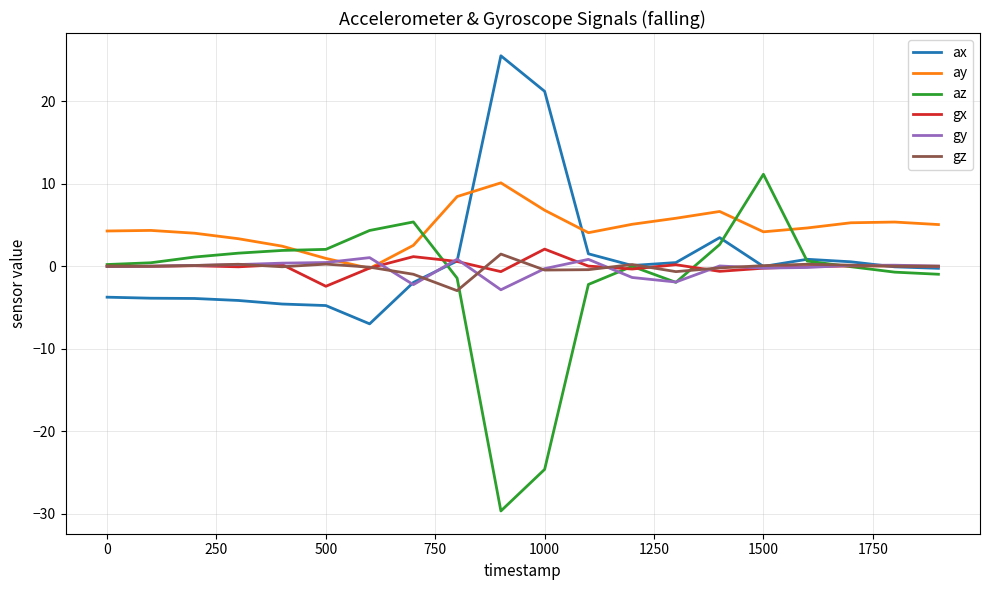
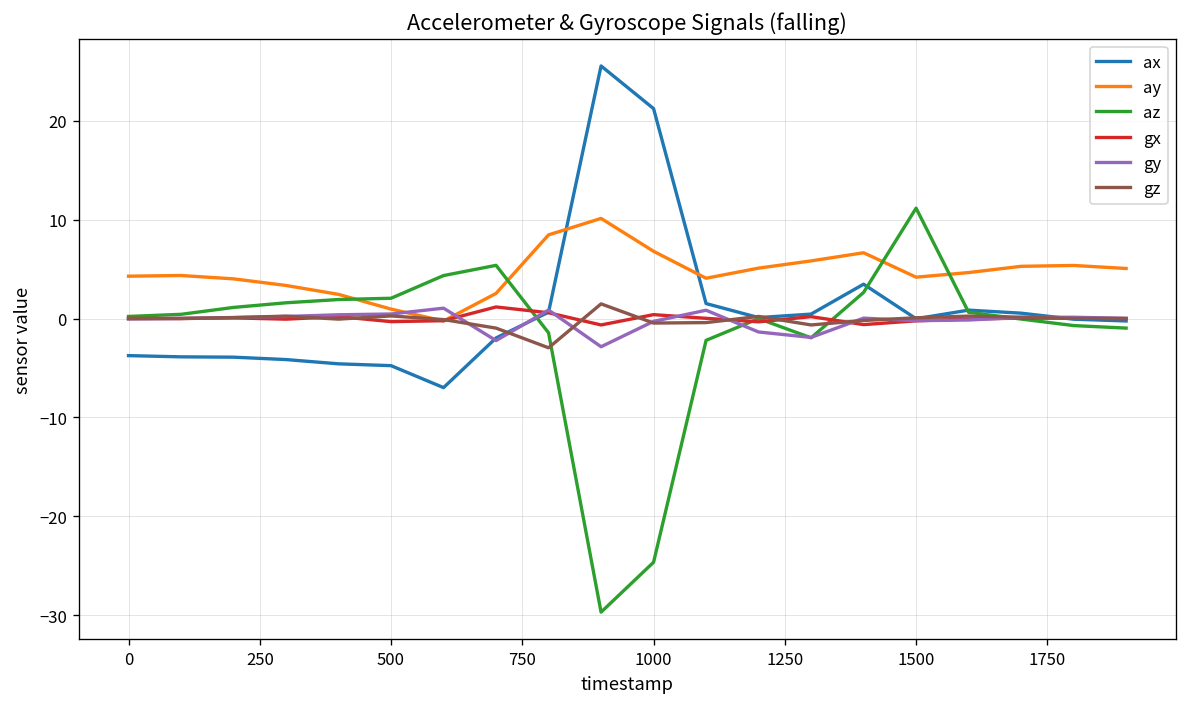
gx, 500: -2 -> 0
gx, 1000: 2 -> 0
